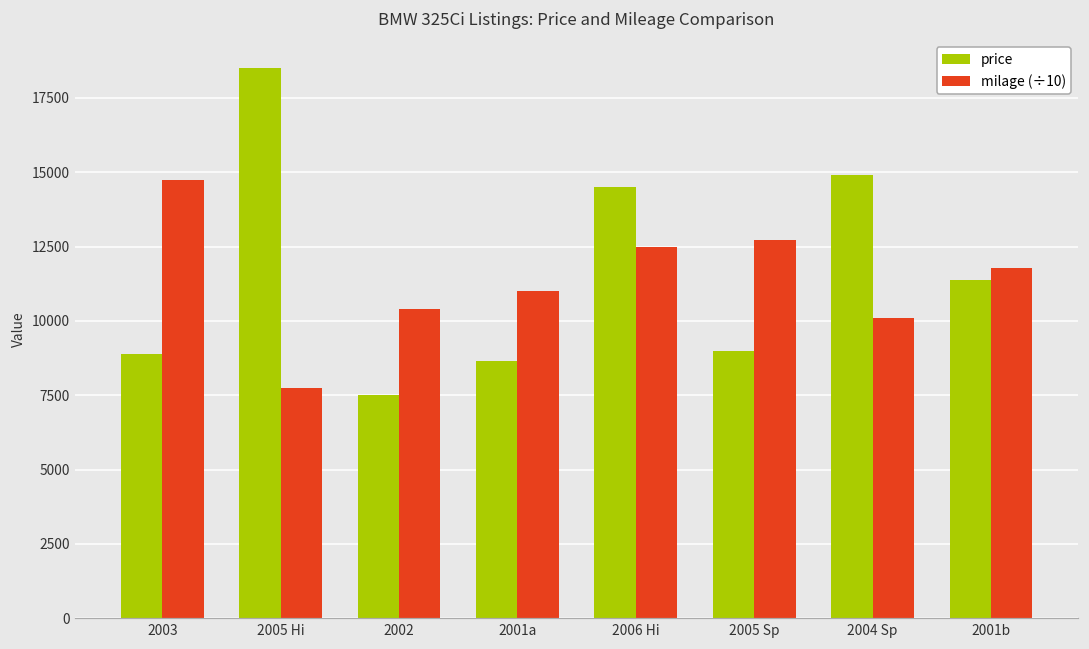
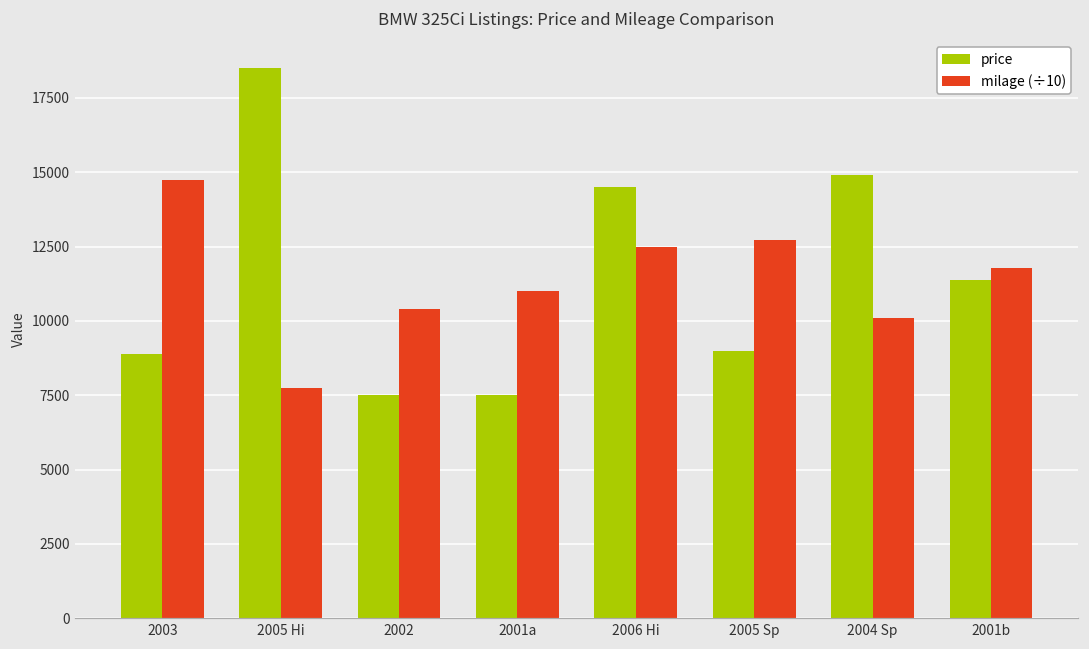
price, 2001a: 8600 -> 7500
